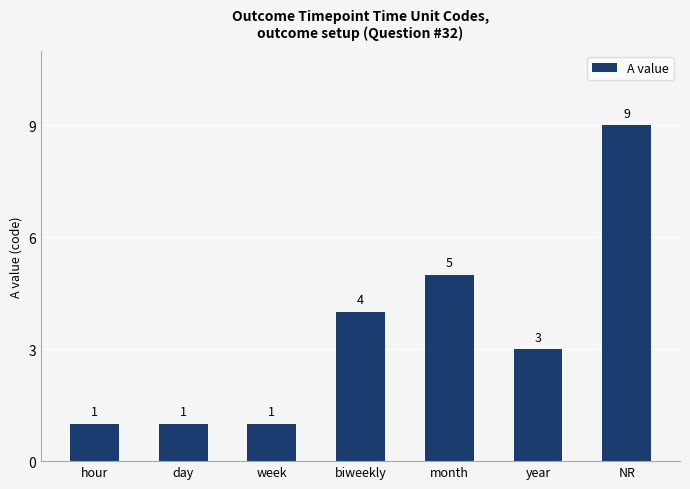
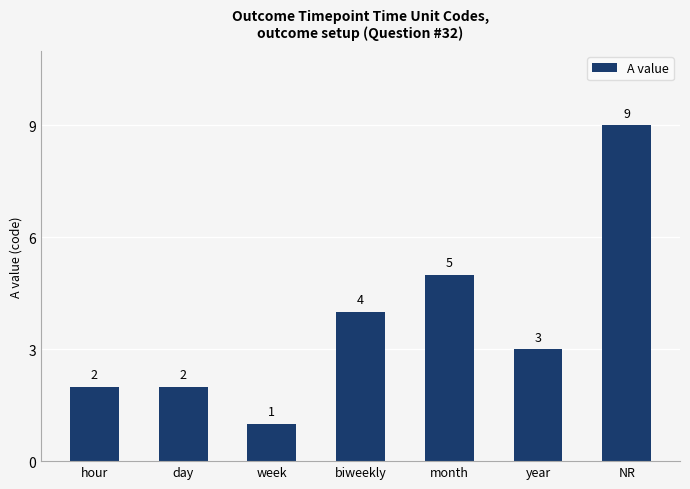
hour: 1 -> 2
day: 1 -> 2
